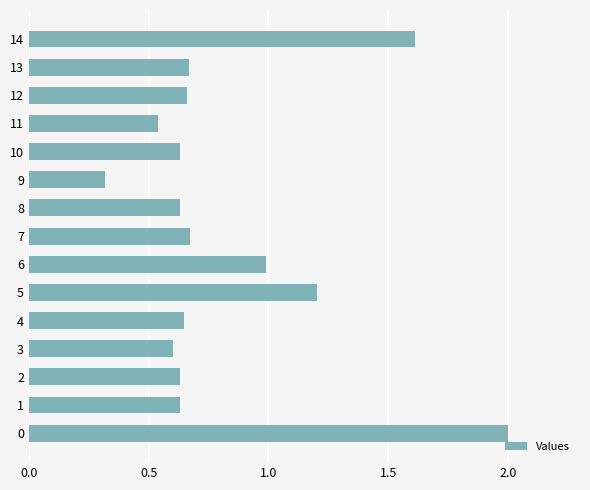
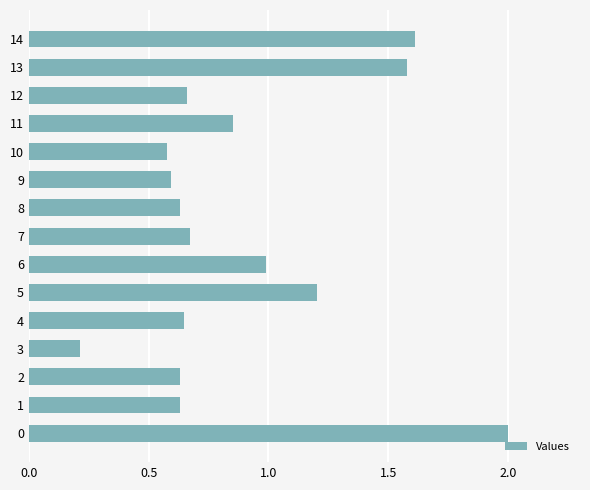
13: 0.67 -> 1.58
11: 0.54 -> 0.85
10: 0.63 -> 0.58
9: 0.32 -> 0.59
3: 0.60 -> 0.21
